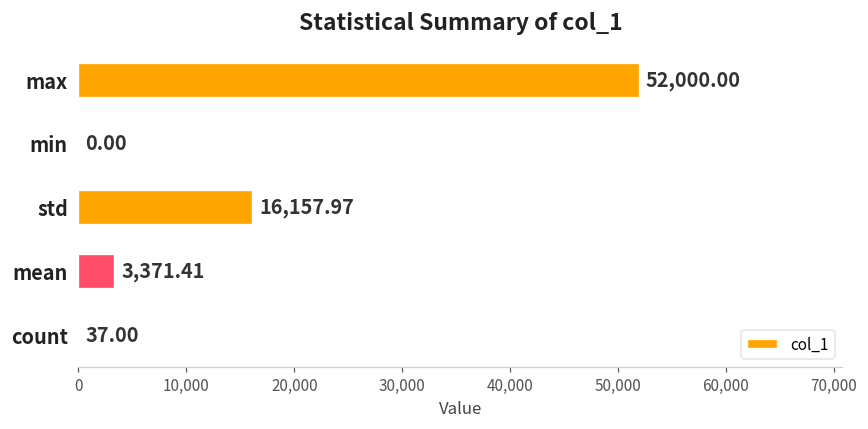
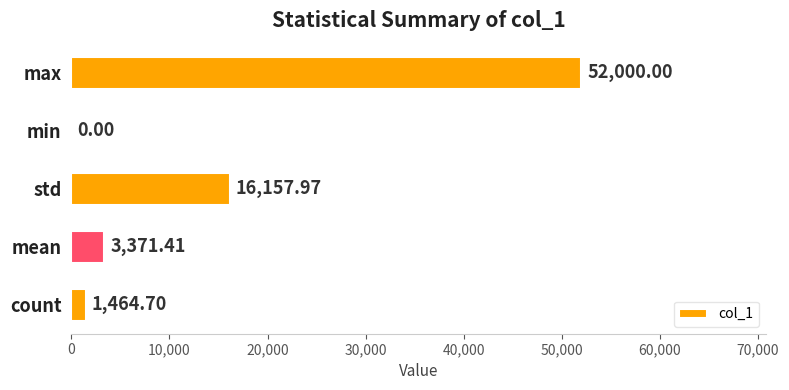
count: 37.00 -> 1,464.70
